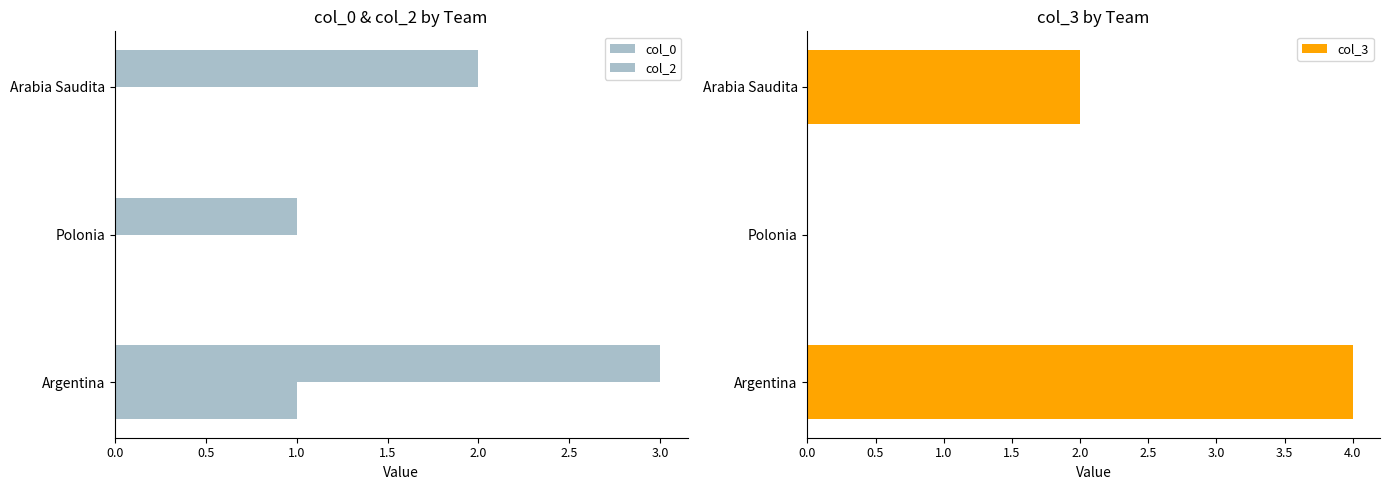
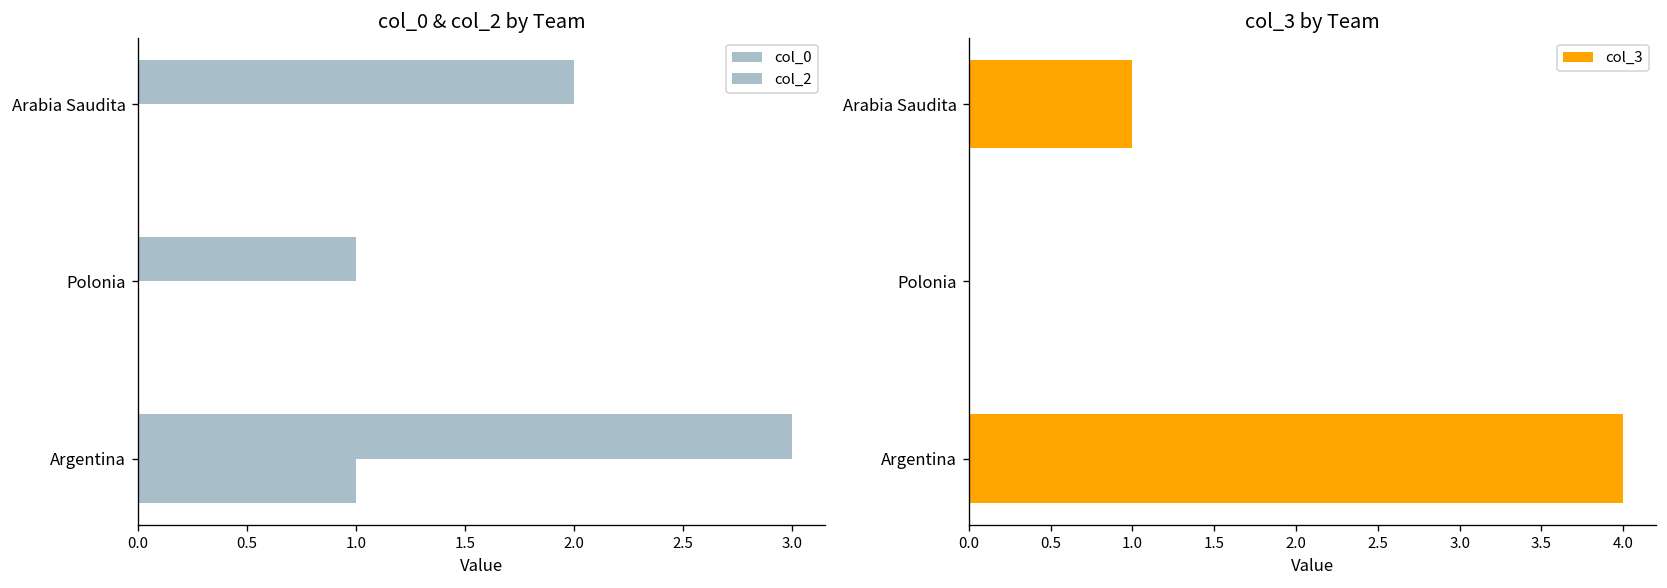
col_3 by Team, Arabia Saudita: 2 -> 1
